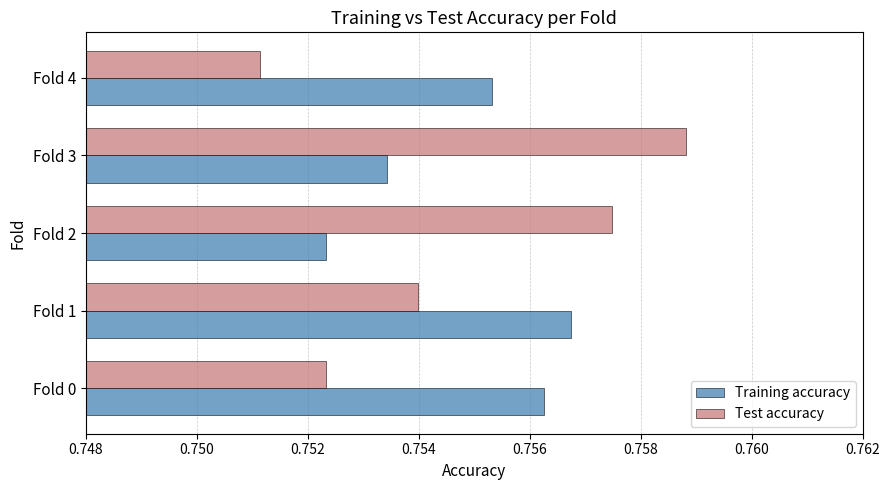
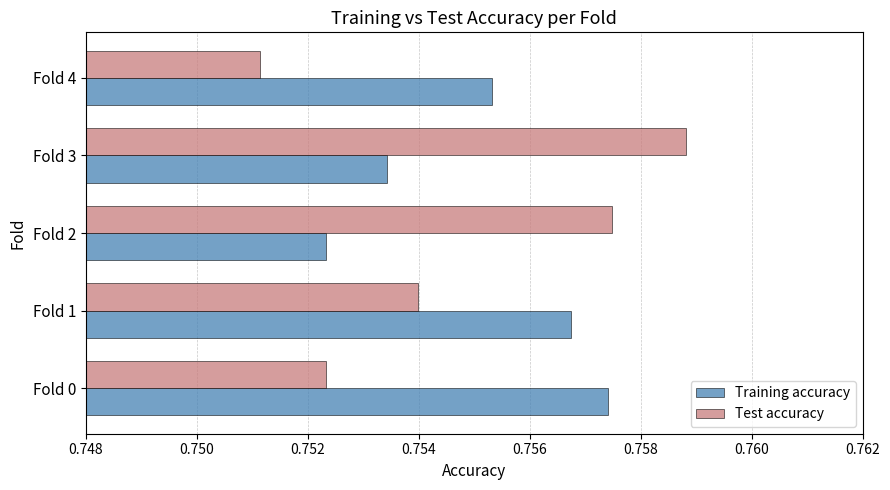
Training accuracy, Fold 0: 0.7563 -> 0.7574
